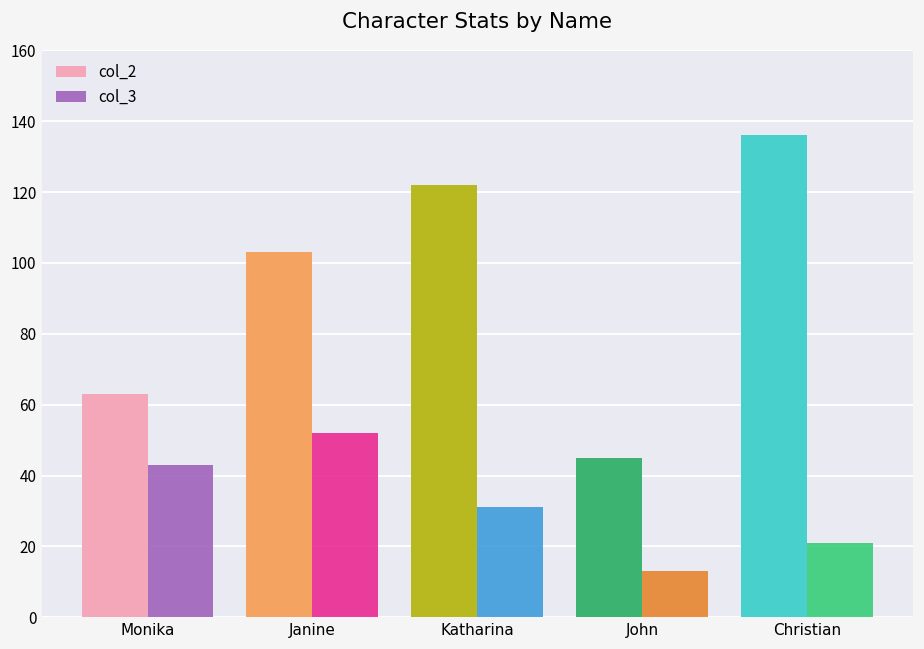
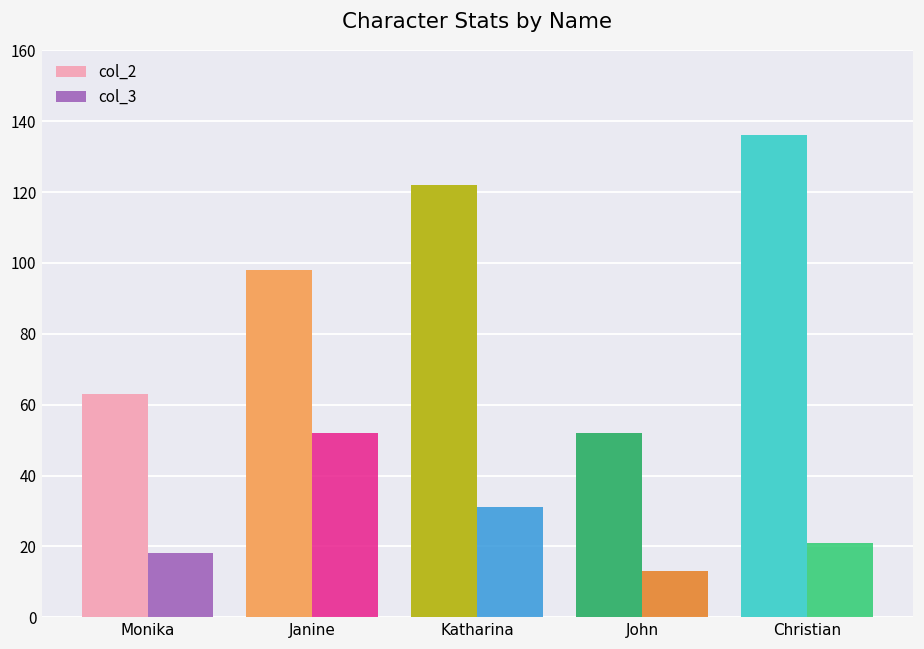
col_3, Monika: 43 -> 18
col_2, Janine: 103 -> 98
col_2, John: 45 -> 52
